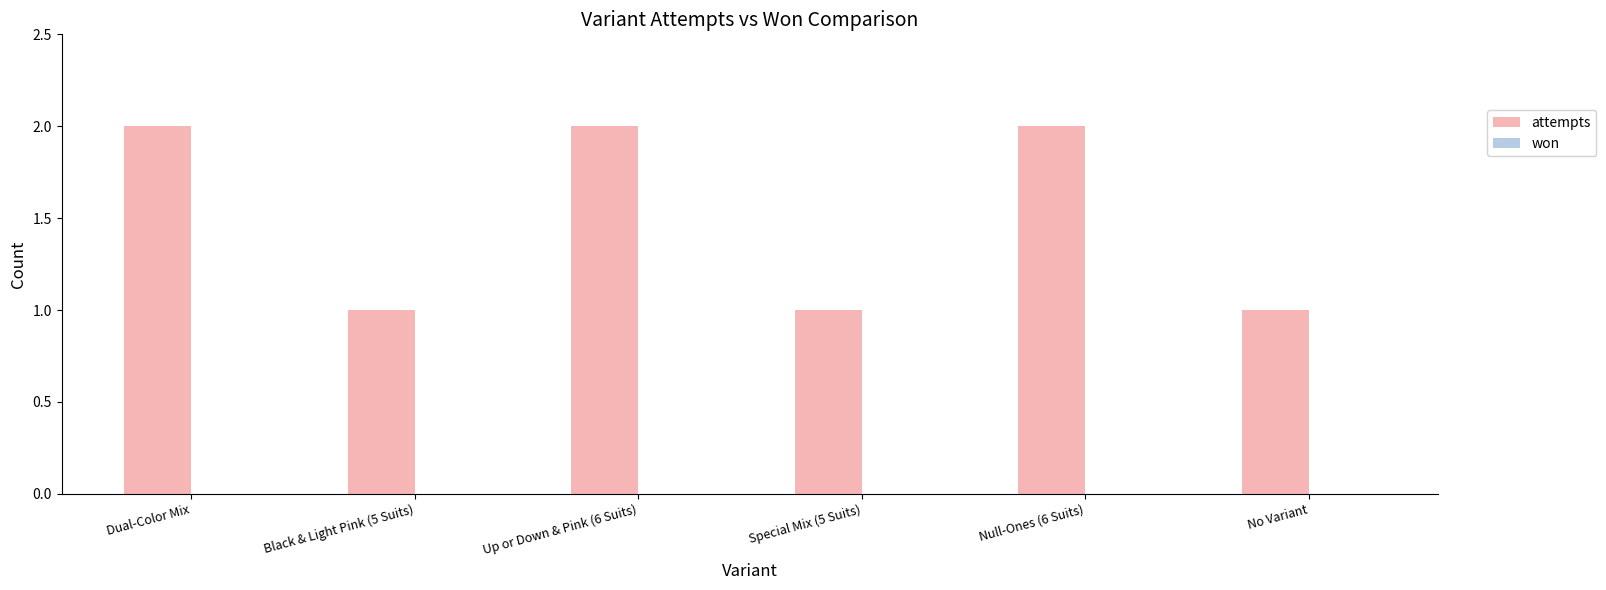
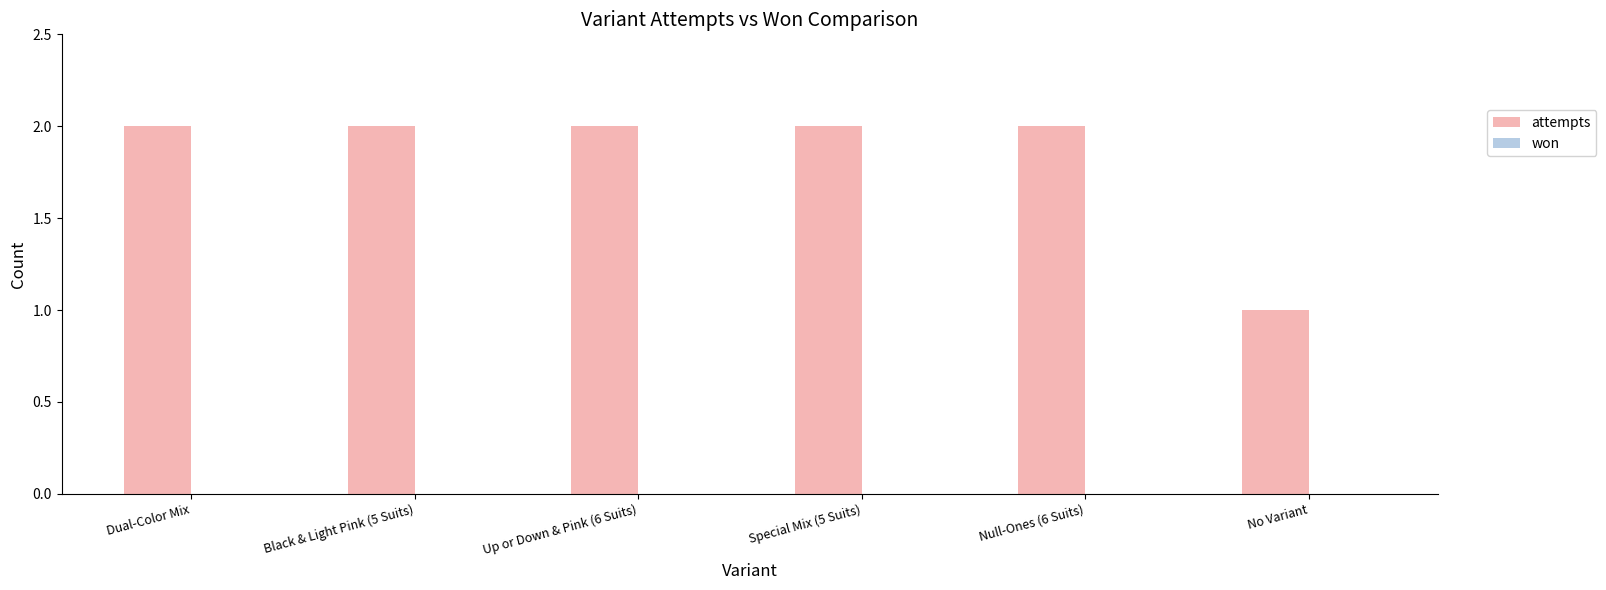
attempts, Black & Light Pink (5 Suits): 1 -> 2
attempts, Special Mix (5 Suits): 1 -> 2
